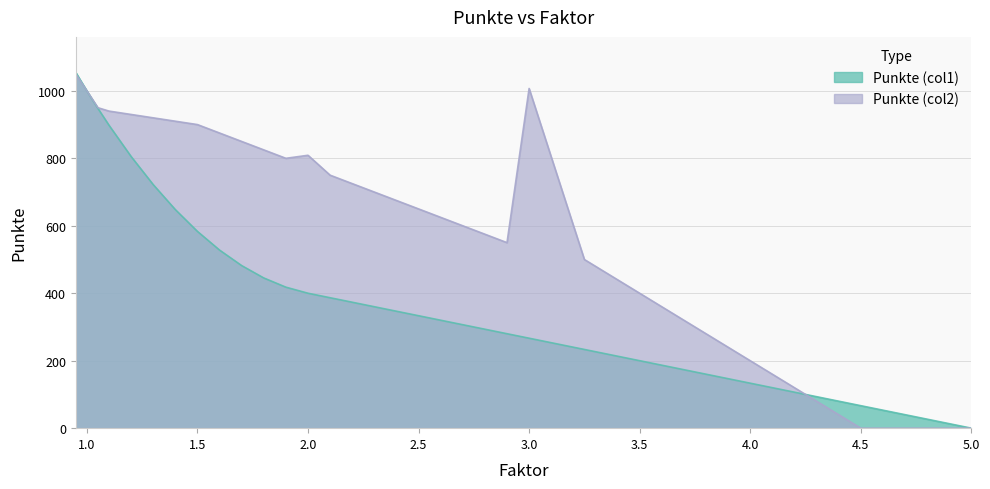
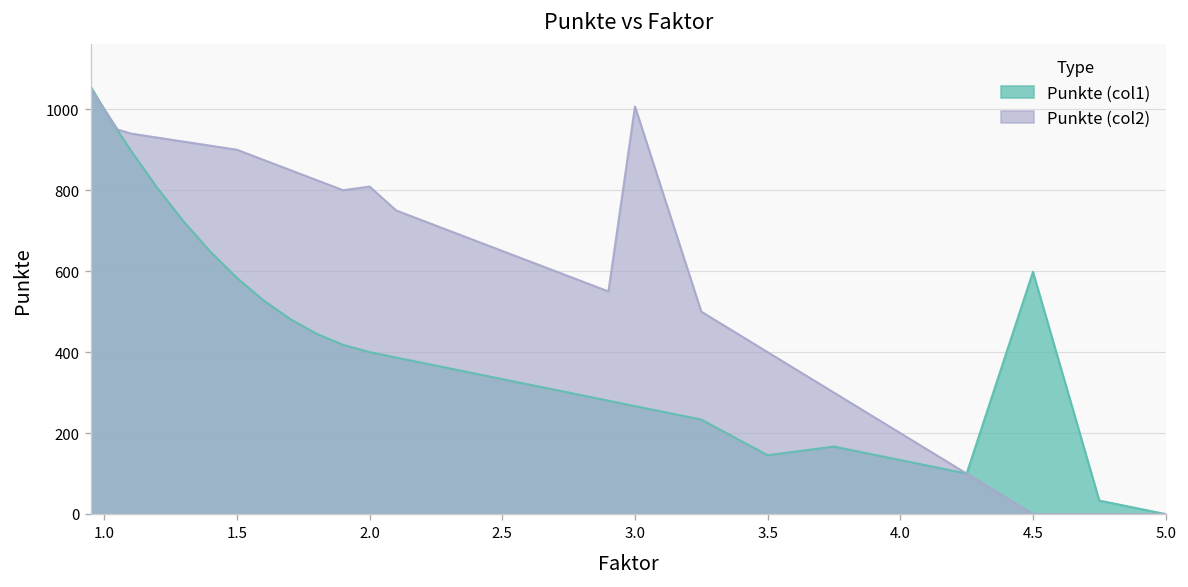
Punkte (col1), 3.5: 200 -> 150
Punkte (col1), 4.5: 70 -> 600
